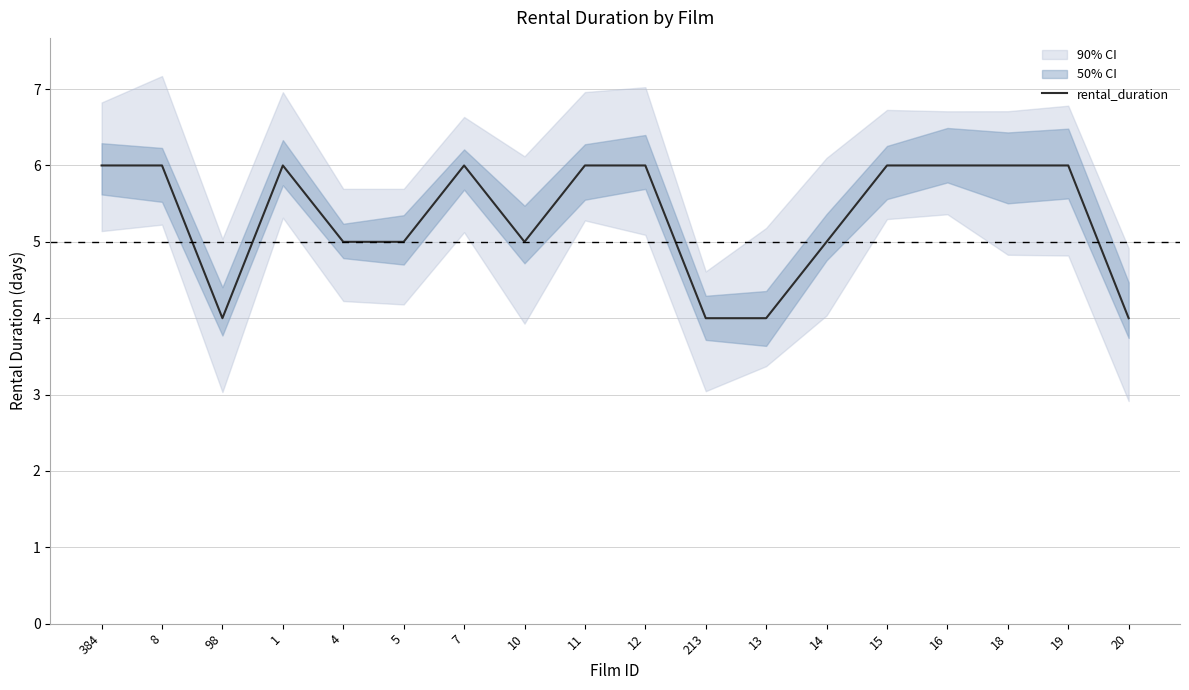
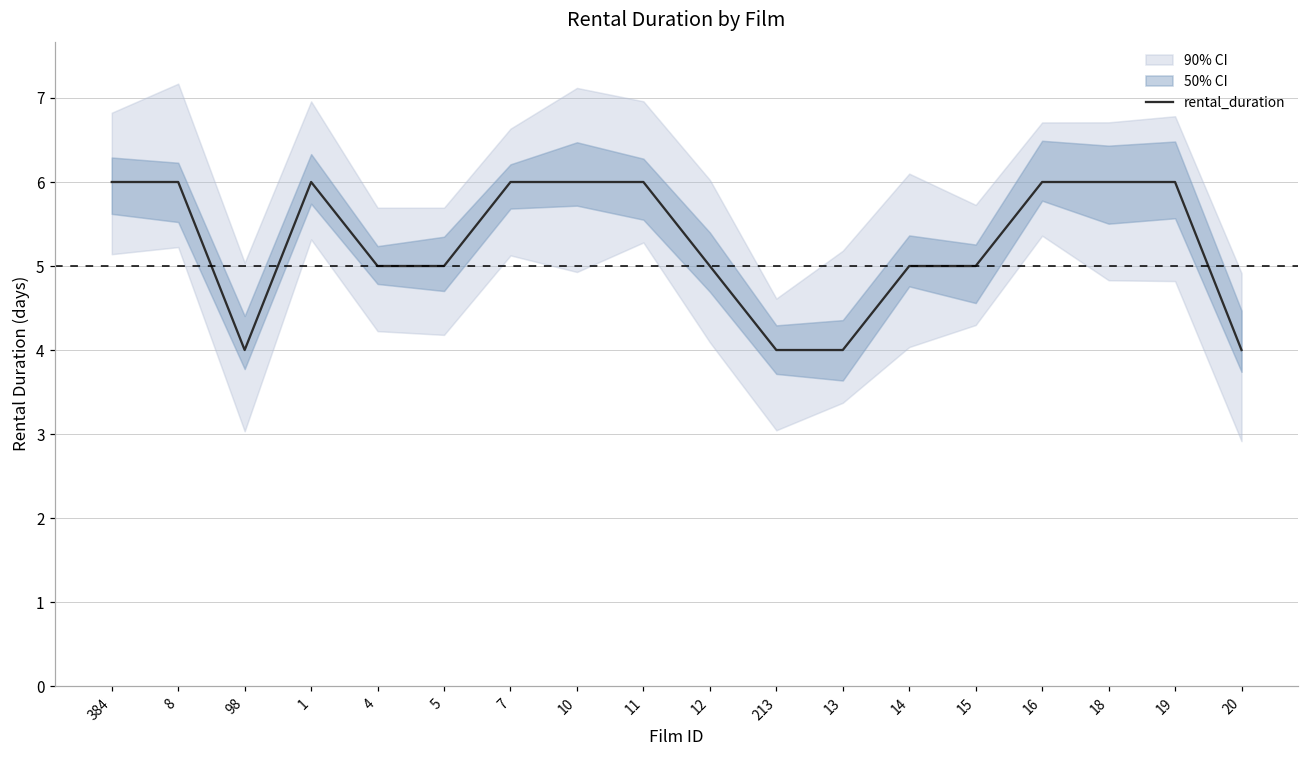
rental_duration, 10: 5 -> 6
rental_duration, 12: 6 -> 5
rental_duration, 15: 6 -> 5
